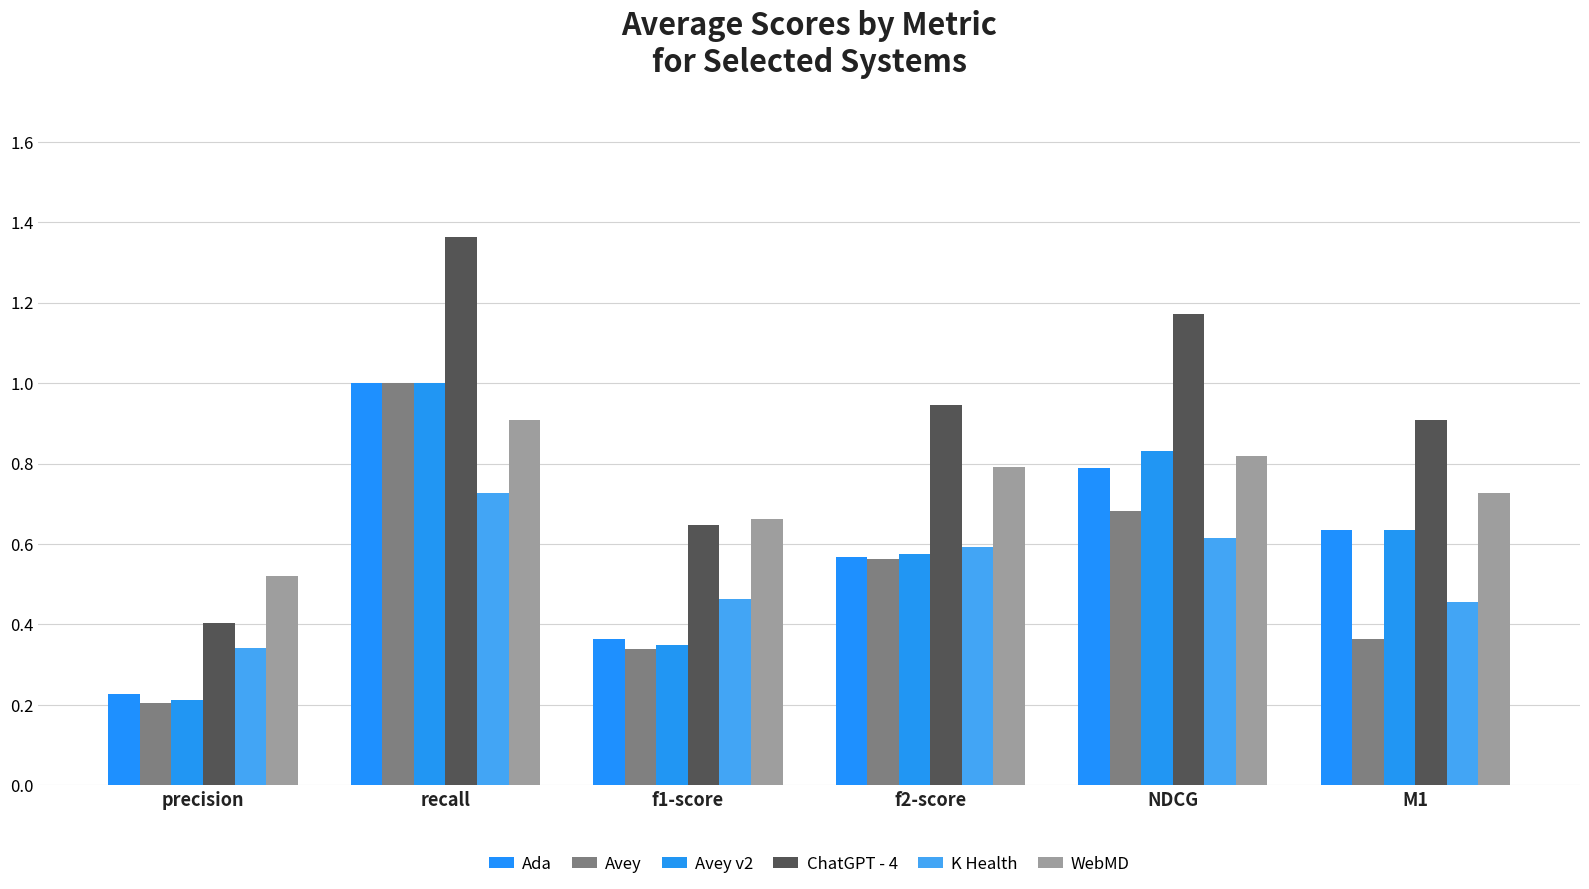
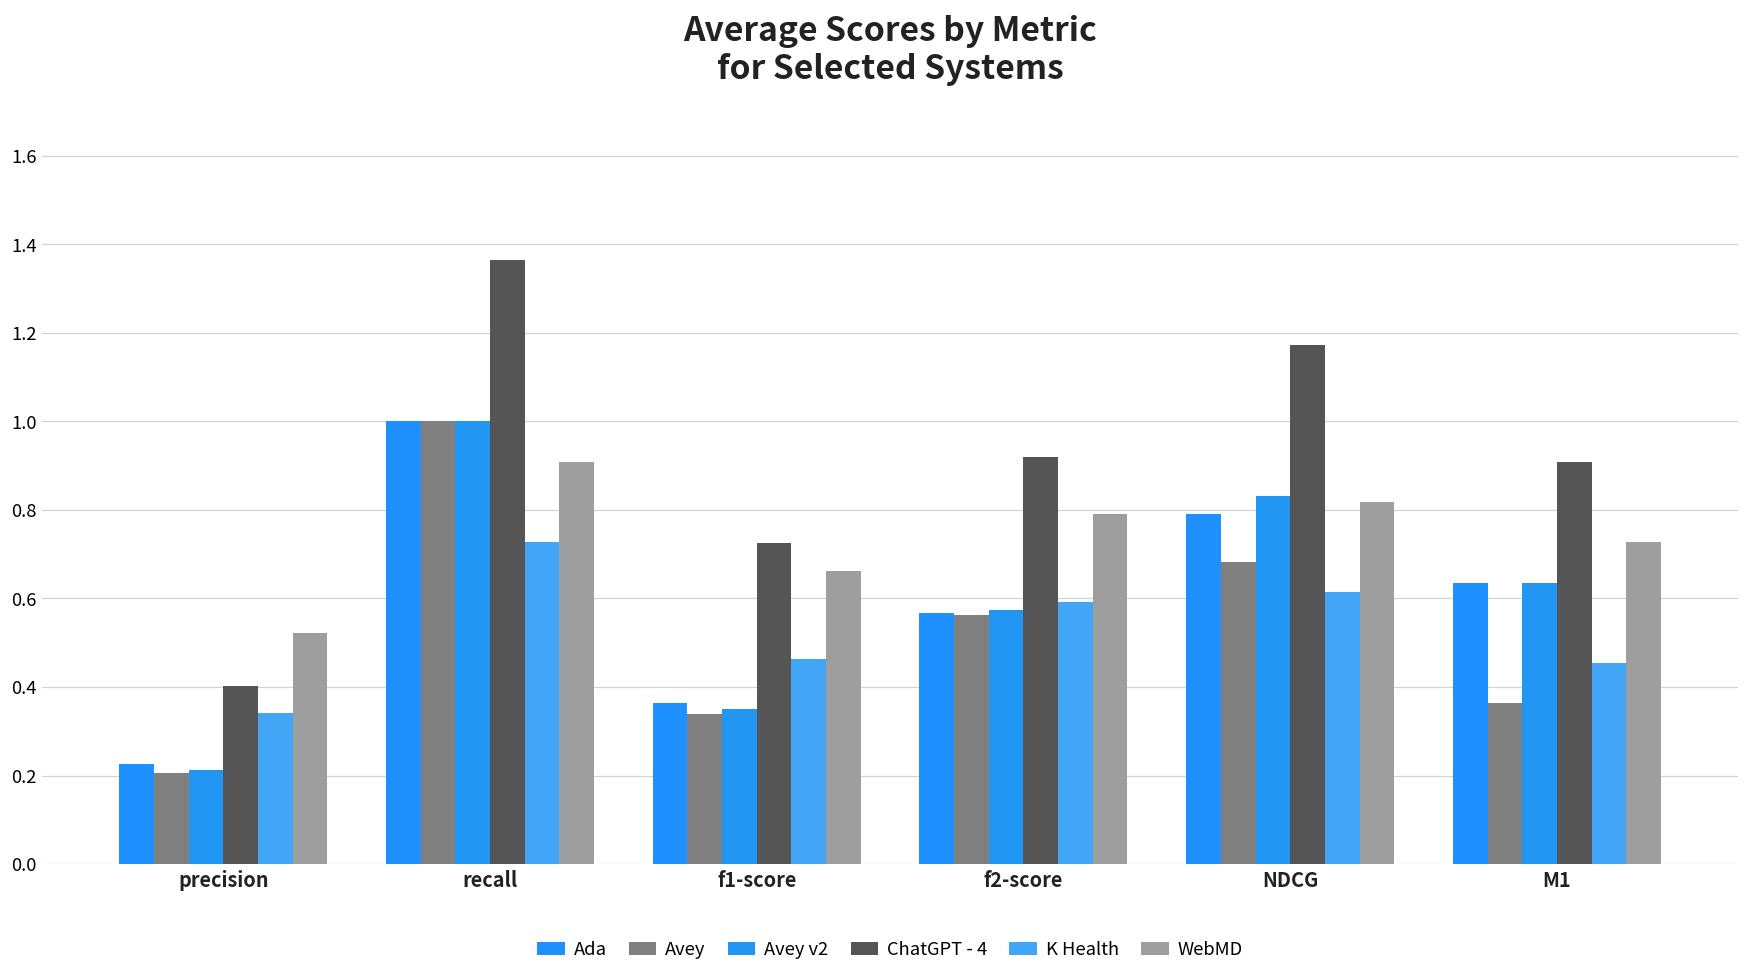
ChatGPT - 4, f1-score: 0.65 -> 0.73
ChatGPT - 4, f2-score: 0.95 -> 0.92
